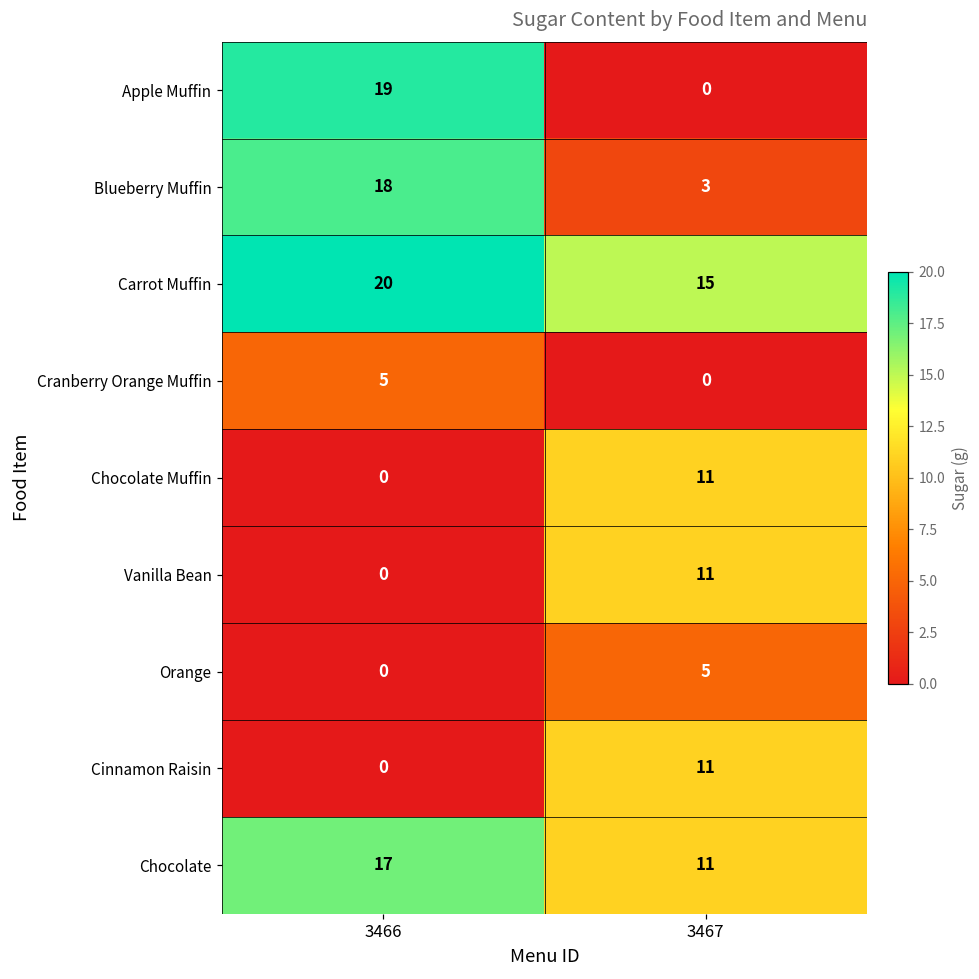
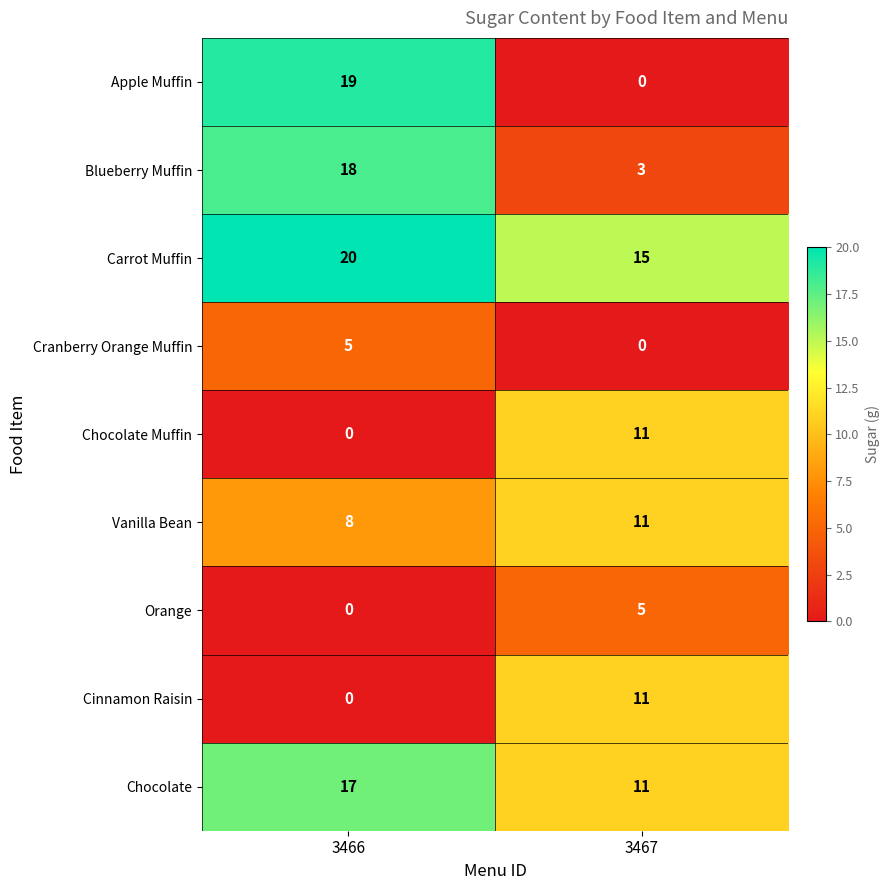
Vanilla Bean, 3466: 0 -> 8
